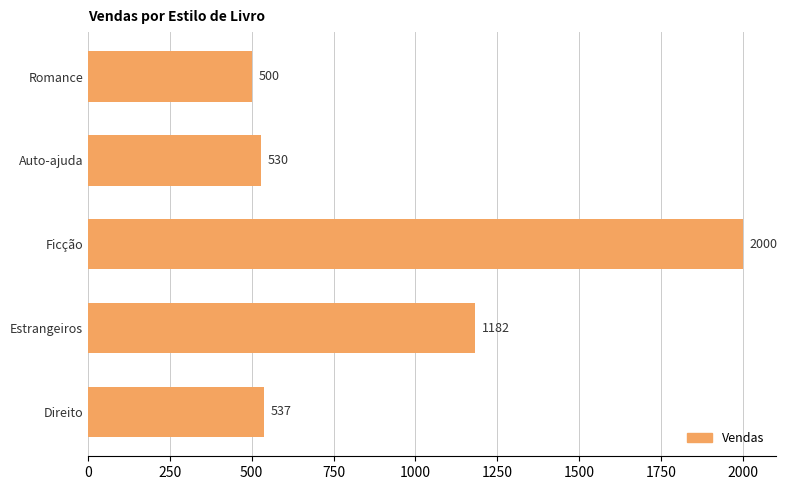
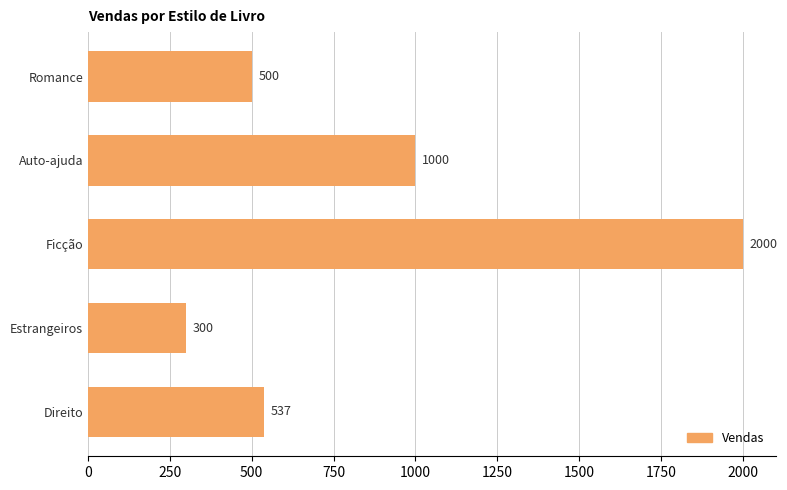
Auto-ajuda: 530 -> 1000
Estrangeiros: 1182 -> 300
